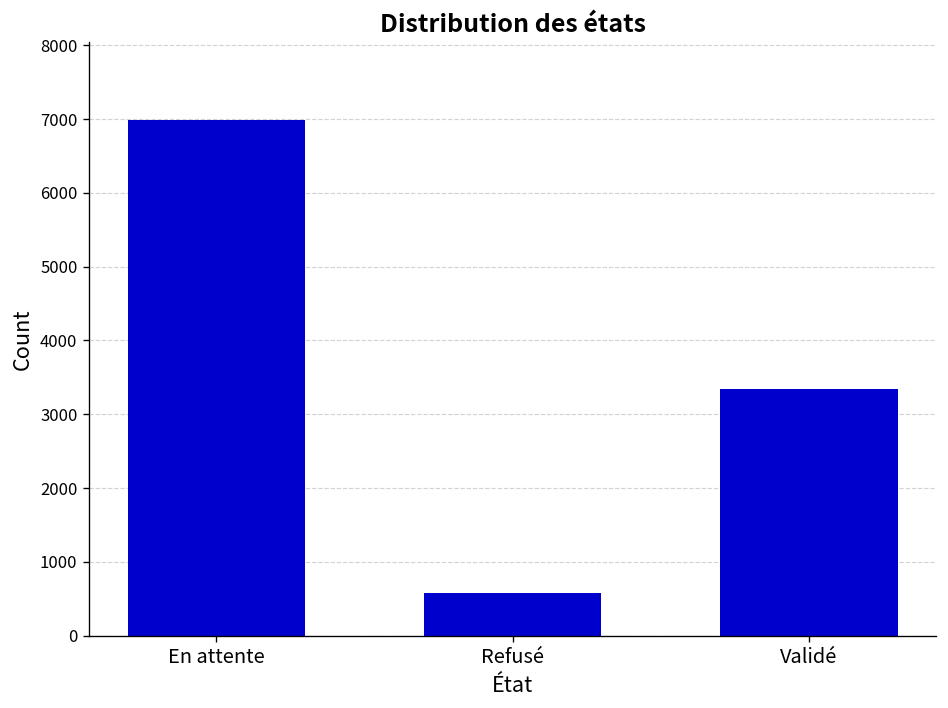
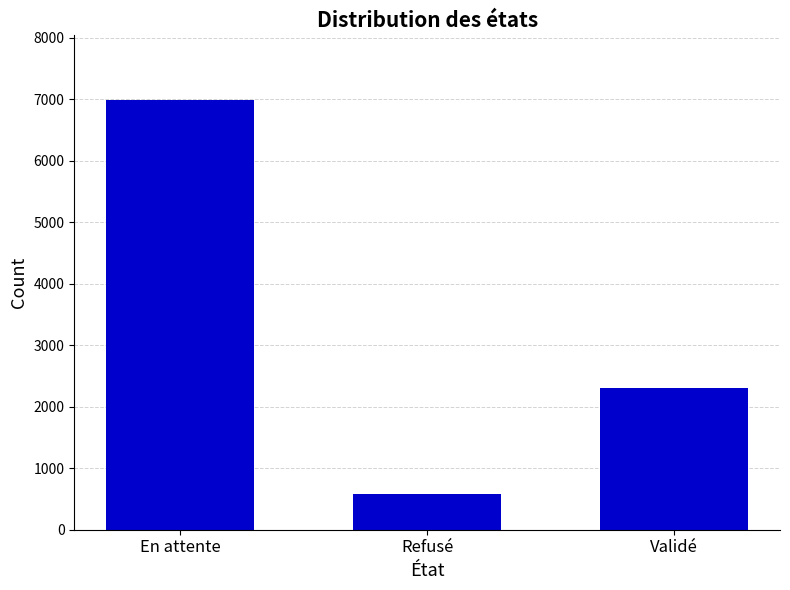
Validé: 3300 -> 2300
